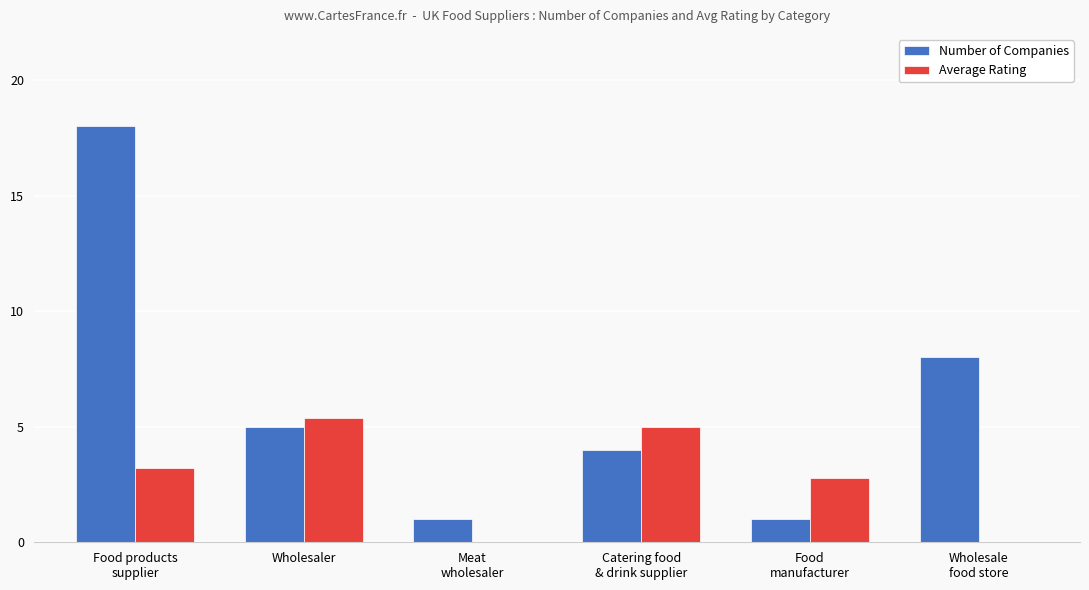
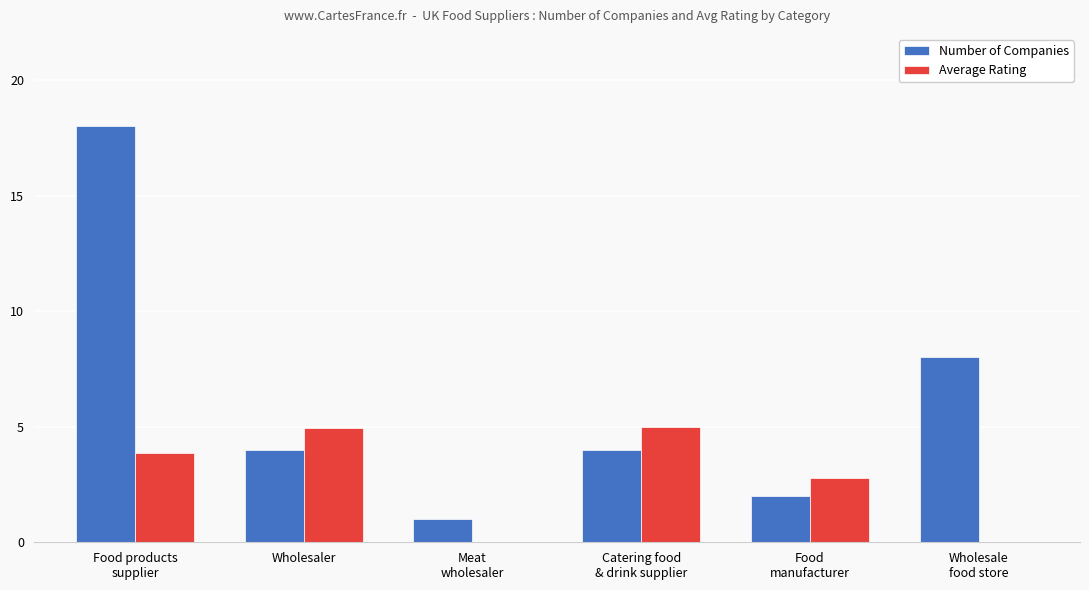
Average Rating, Food products supplier: 3.2 -> 3.9
Number of Companies, Wholesaler: 5 -> 4
Average Rating, Wholesaler: 5.4 -> 4.9
Number of Companies, Food manufacturer: 1 -> 2
